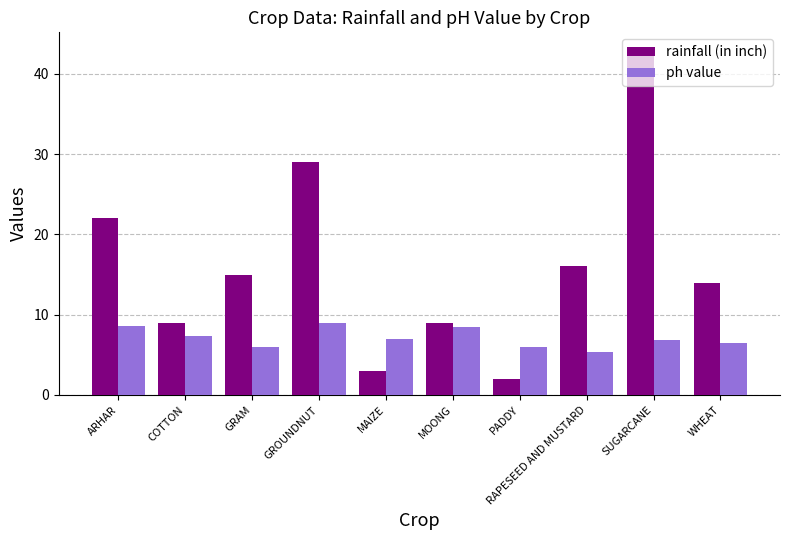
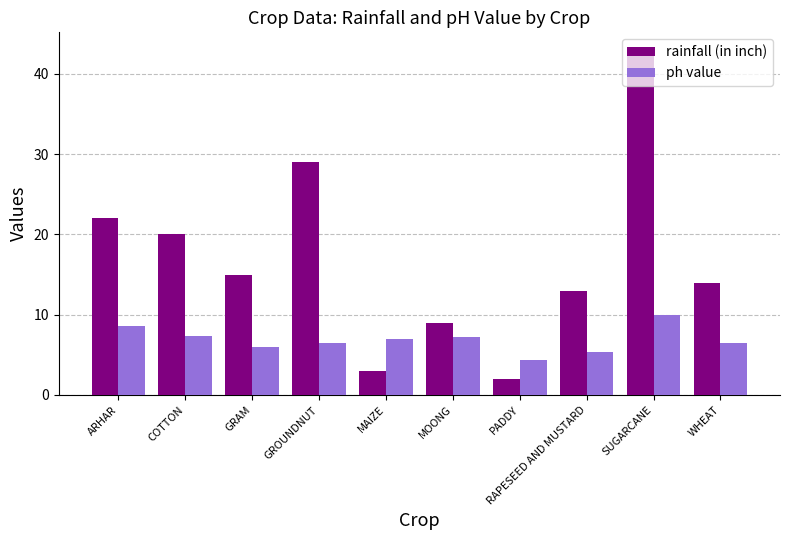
rainfall (in inch), COTTON: 9 -> 20
ph value, GROUNDNUT: 9 -> 7
ph value, MOONG: 9 -> 7
ph value, PADDY: 6 -> 4
rainfall (in inch), RAPESEED AND MUSTARD: 16 -> 13
ph value, SUGARCANE: 7 -> 10
